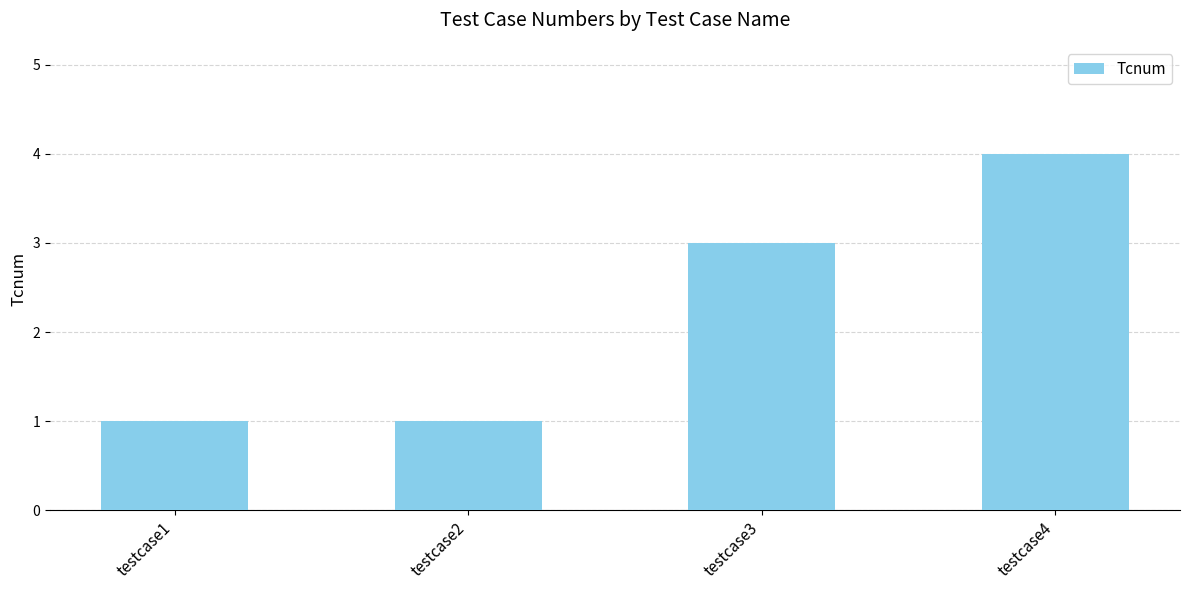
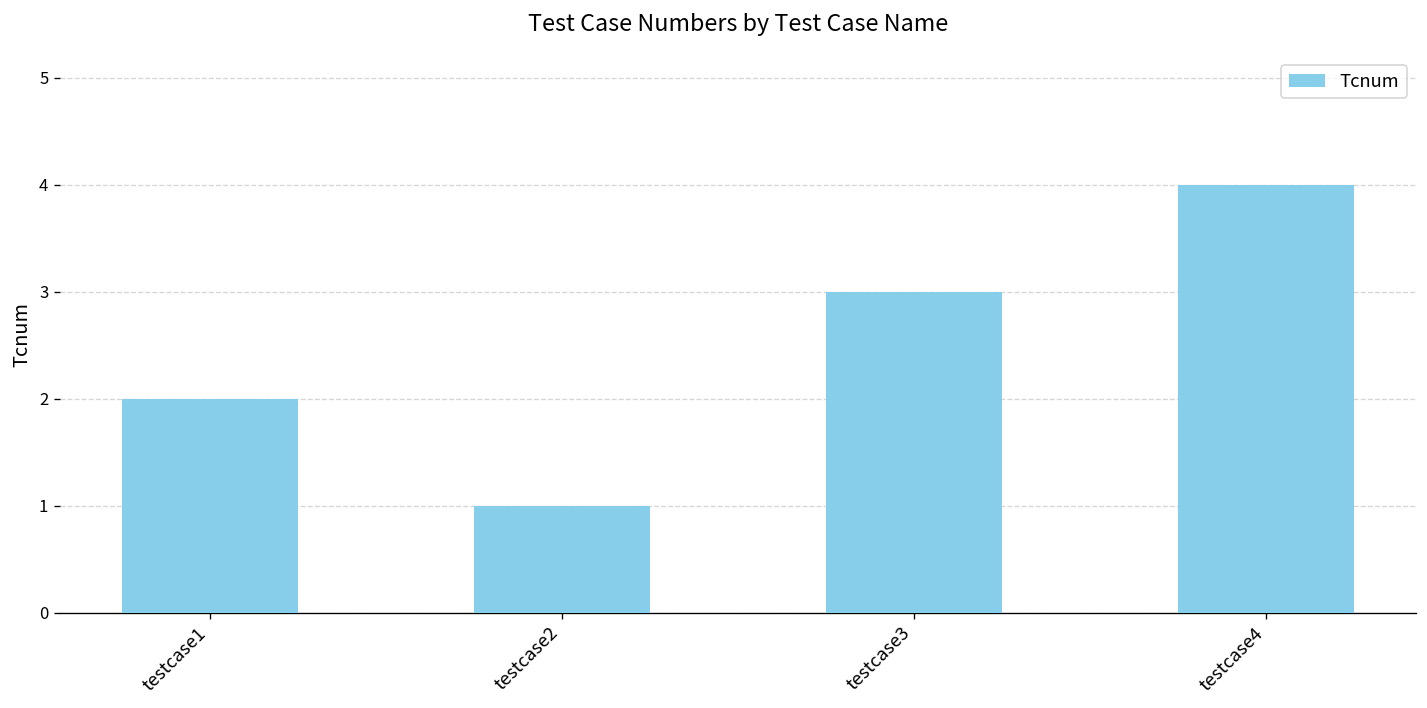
testcase1: 1 -> 2
